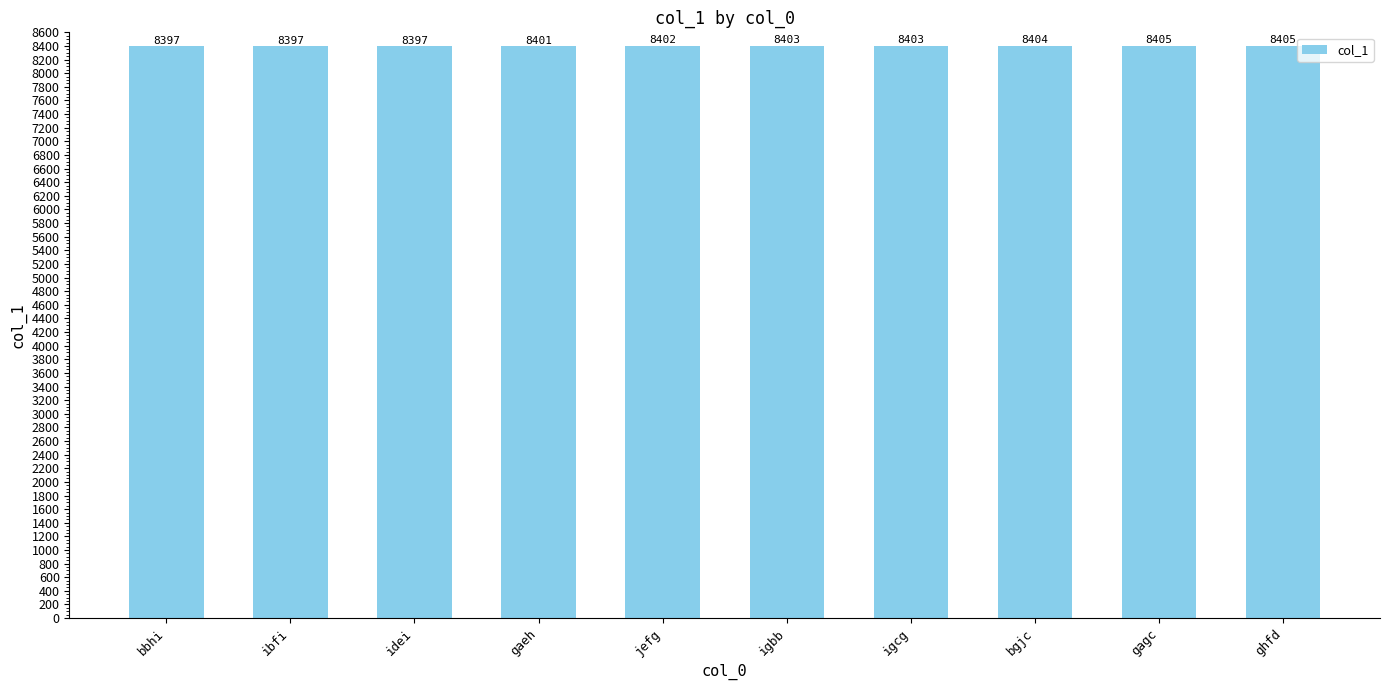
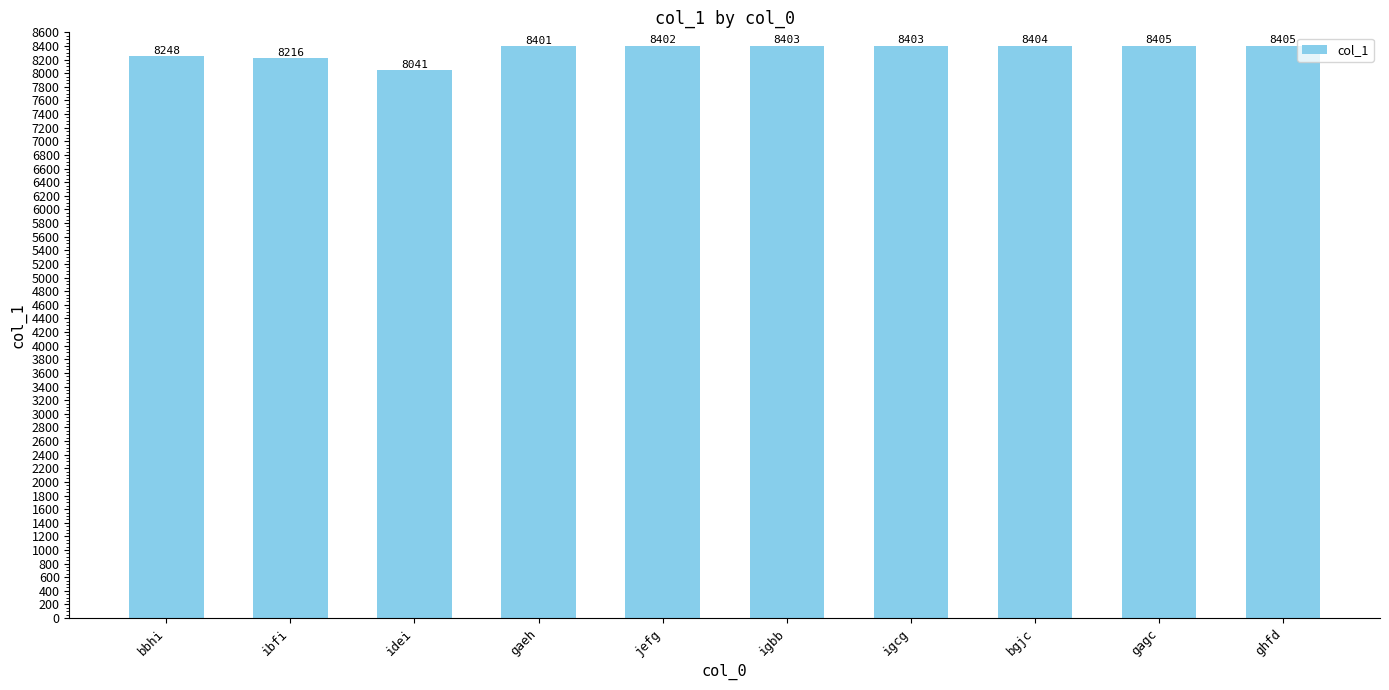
bbhi: 8397 -> 8248
ibfi: 8397 -> 8216
idei: 8397 -> 8041
